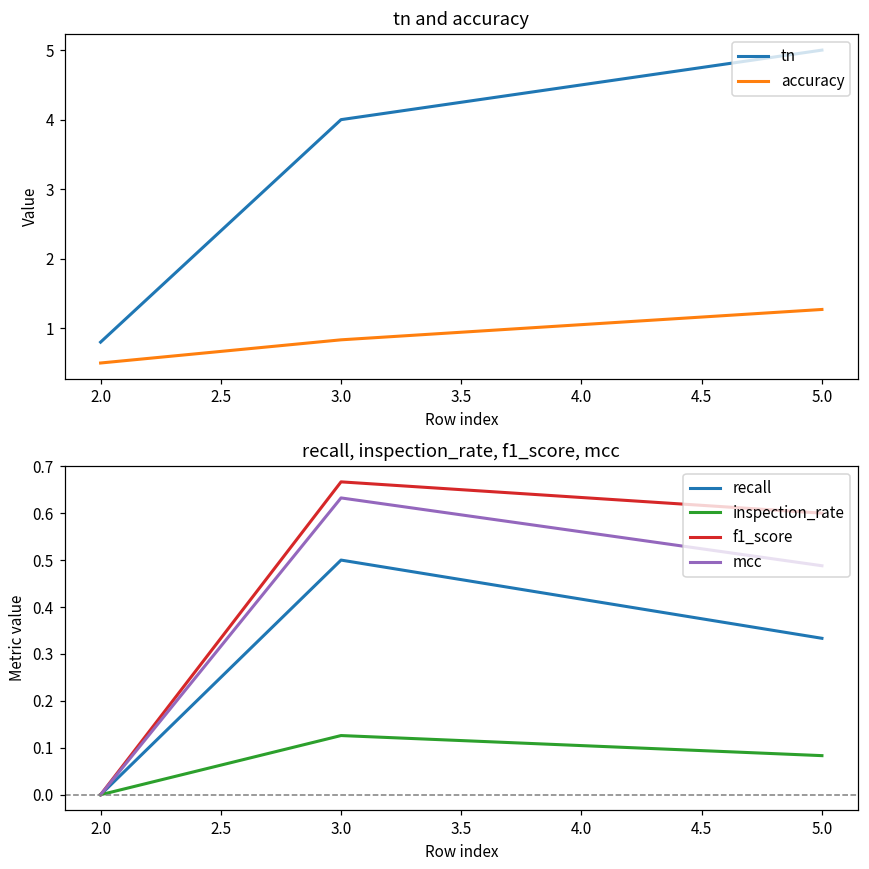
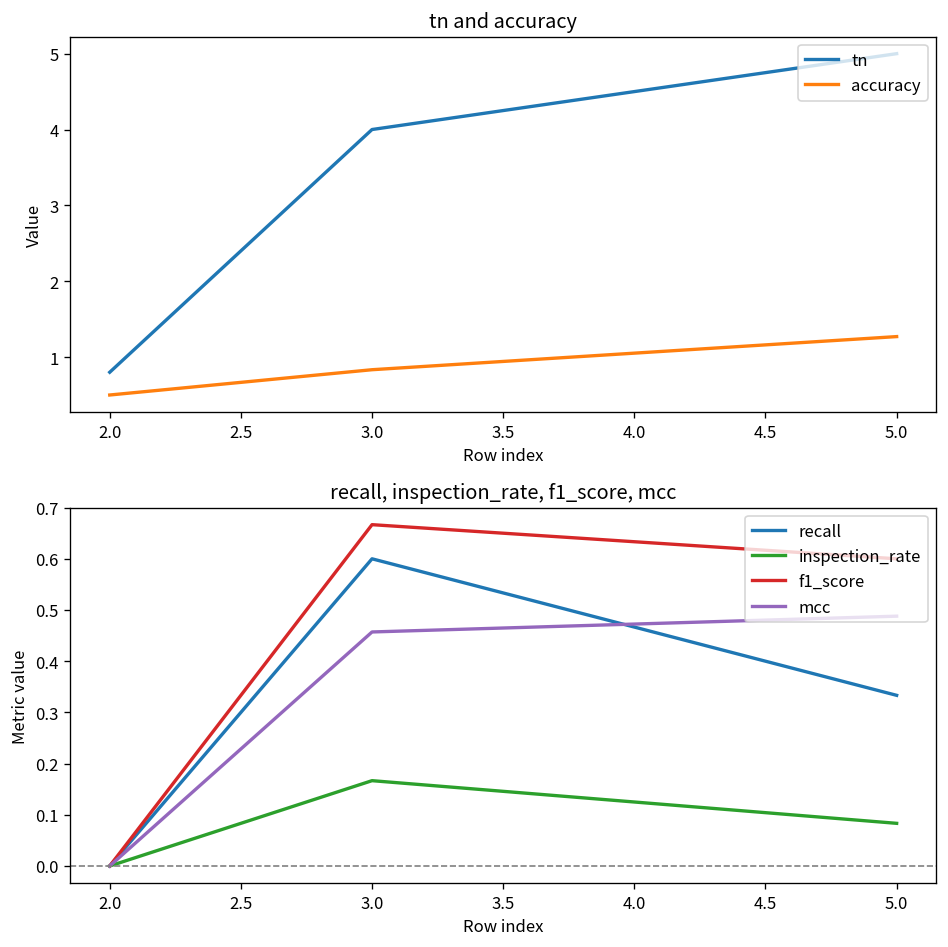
recall, inspection_rate, f1_score, mcc, recall, 3.0: 0.5 -> 0.6
recall, inspection_rate, f1_score, mcc, inspection_rate, 3.0: 0.13 -> 0.17
recall, inspection_rate, f1_score, mcc, mcc, 3.0: 0.63 -> 0.46
